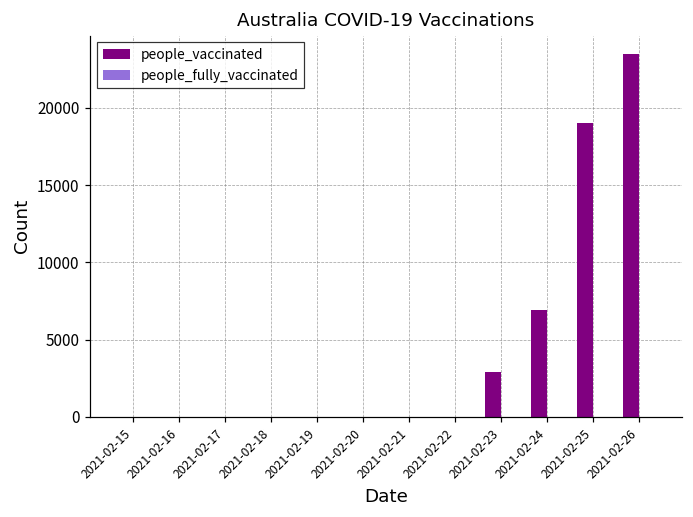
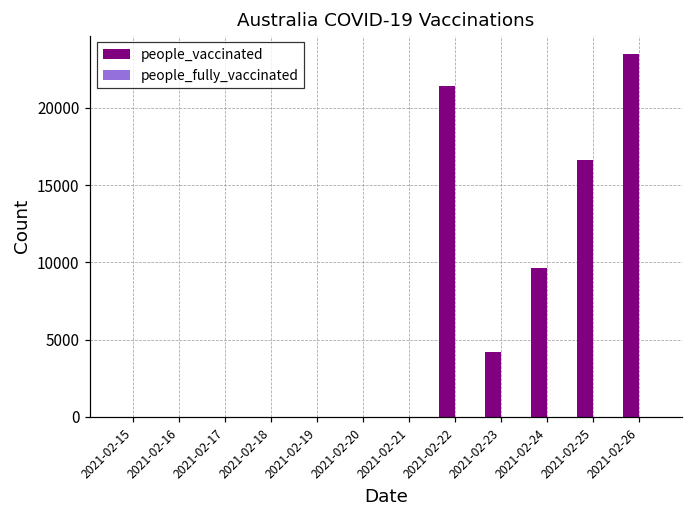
people_vaccinated, 2021-02-22: 0 -> 21400
people_vaccinated, 2021-02-23: 2900 -> 4200
people_vaccinated, 2021-02-24: 6900 -> 9600
people_vaccinated, 2021-02-25: 19000 -> 16600
